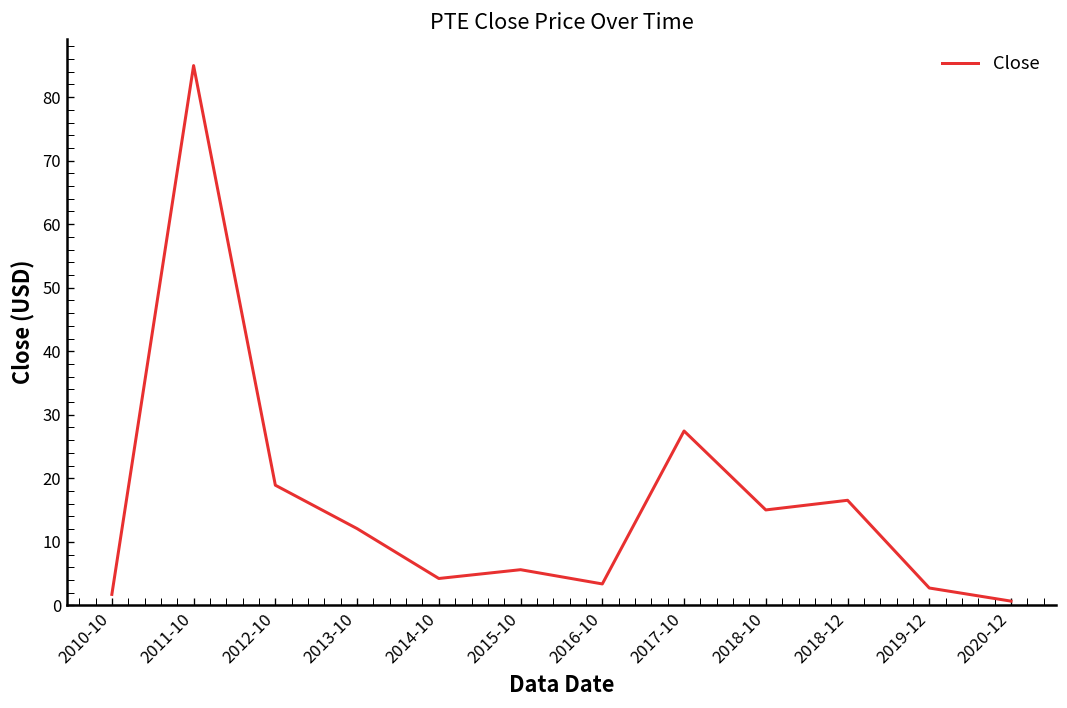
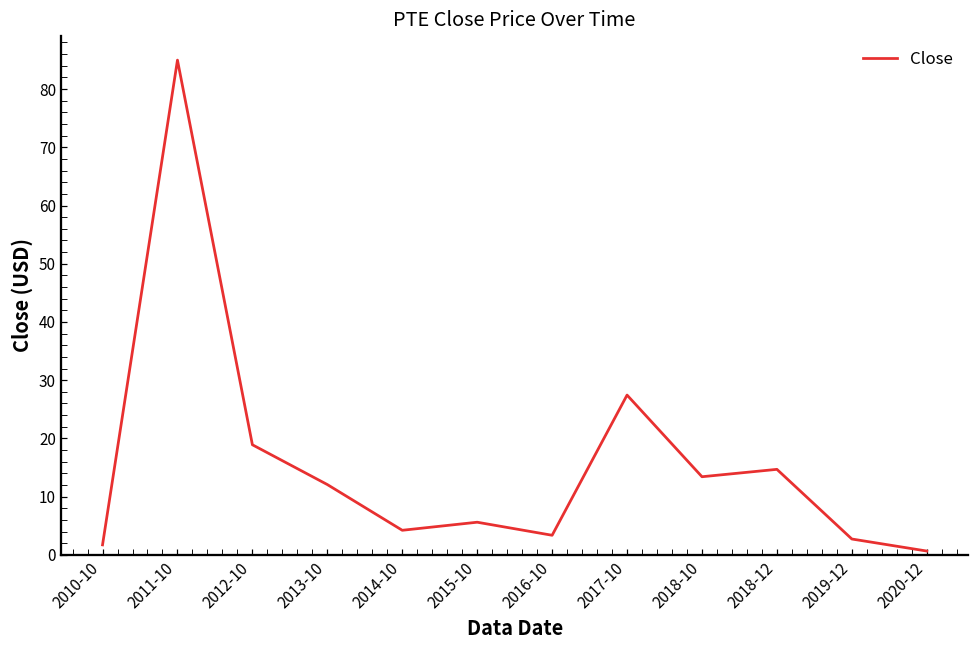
2018-10: 15 -> 13
2018-12: 17 -> 15
